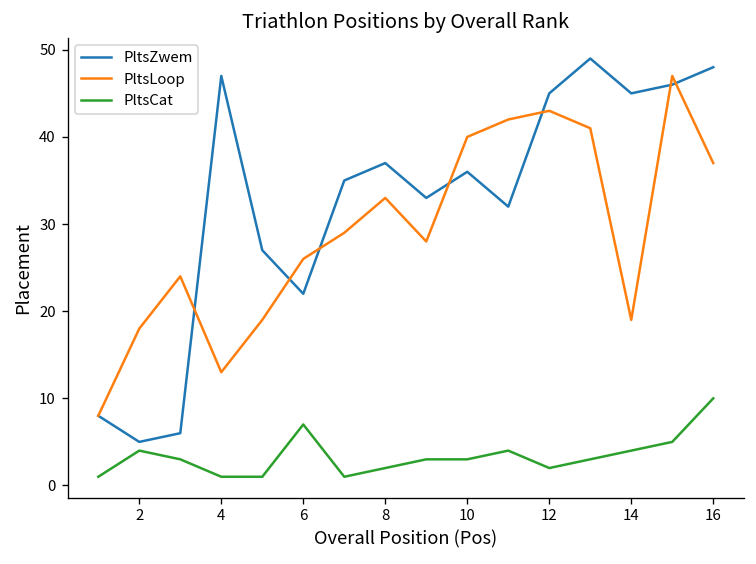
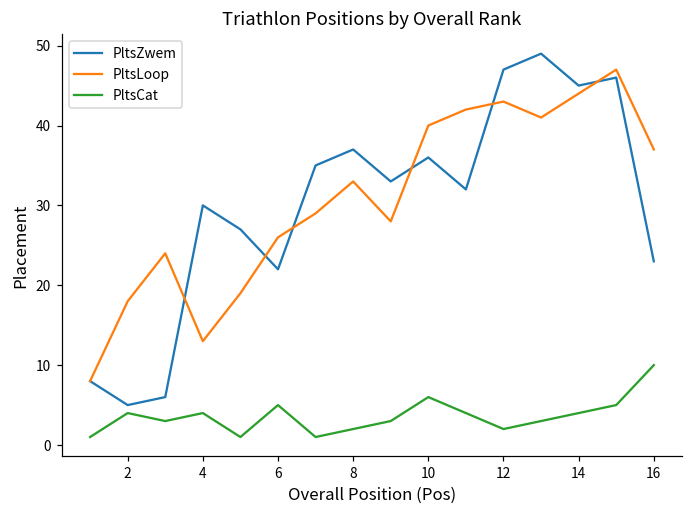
PltsZwem, 4: 47 -> 30
PltsCat, 4: 1 -> 4
PltsCat, 6: 7 -> 5
PltsCat, 10: 3 -> 6
PltsZwem, 12: 45 -> 47
PltsLoop, 14: 19 -> 44
PltsZwem, 16: 48 -> 23
